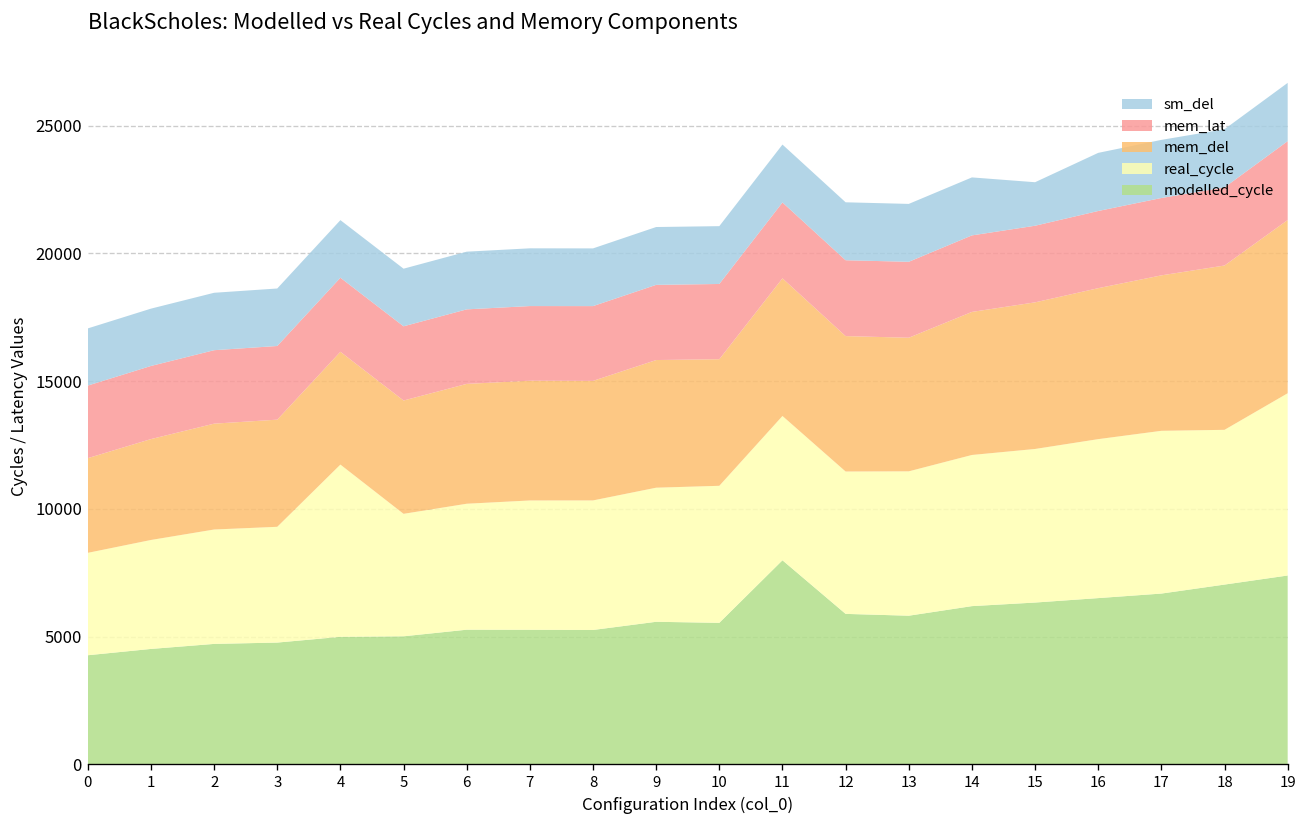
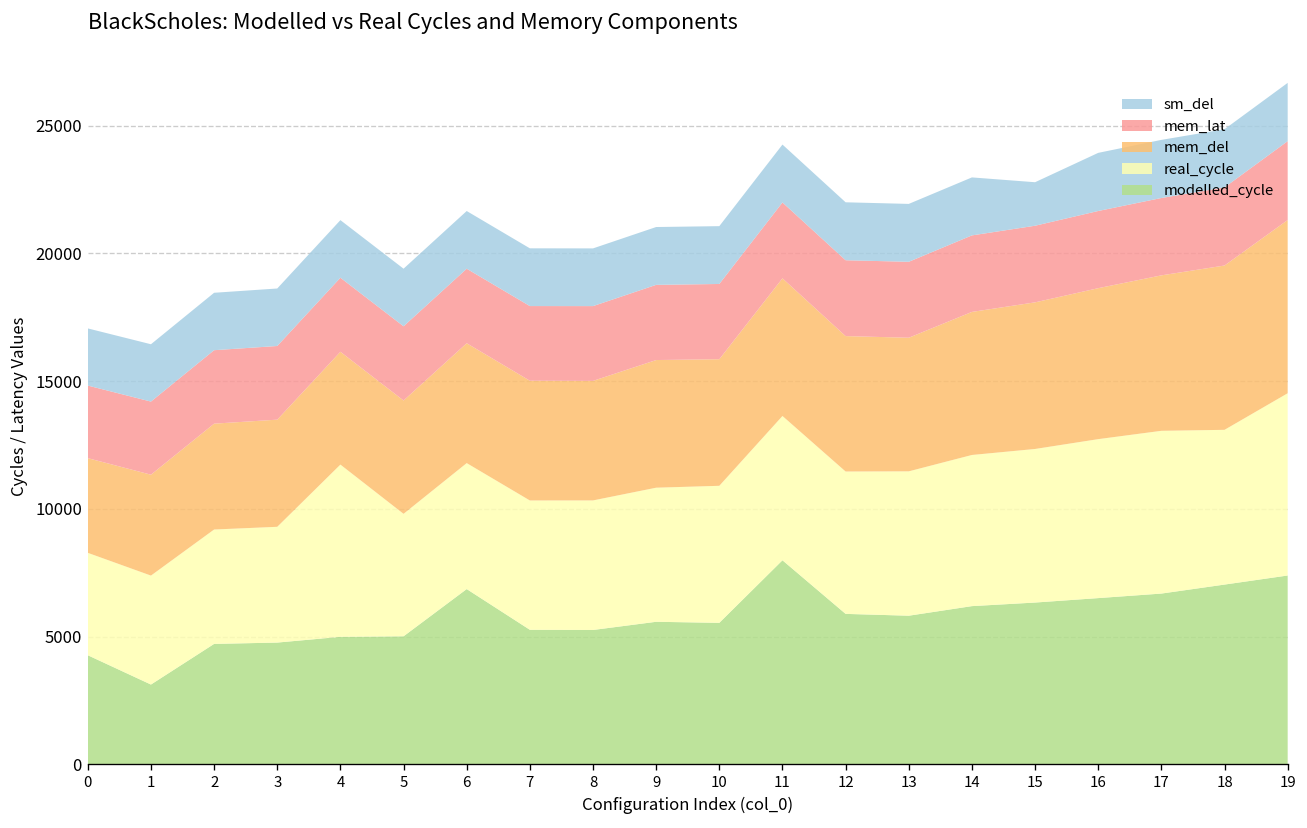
modelled_cycle, 1: 4500 -> 3100
modelled_cycle, 6: 5300 -> 6900
